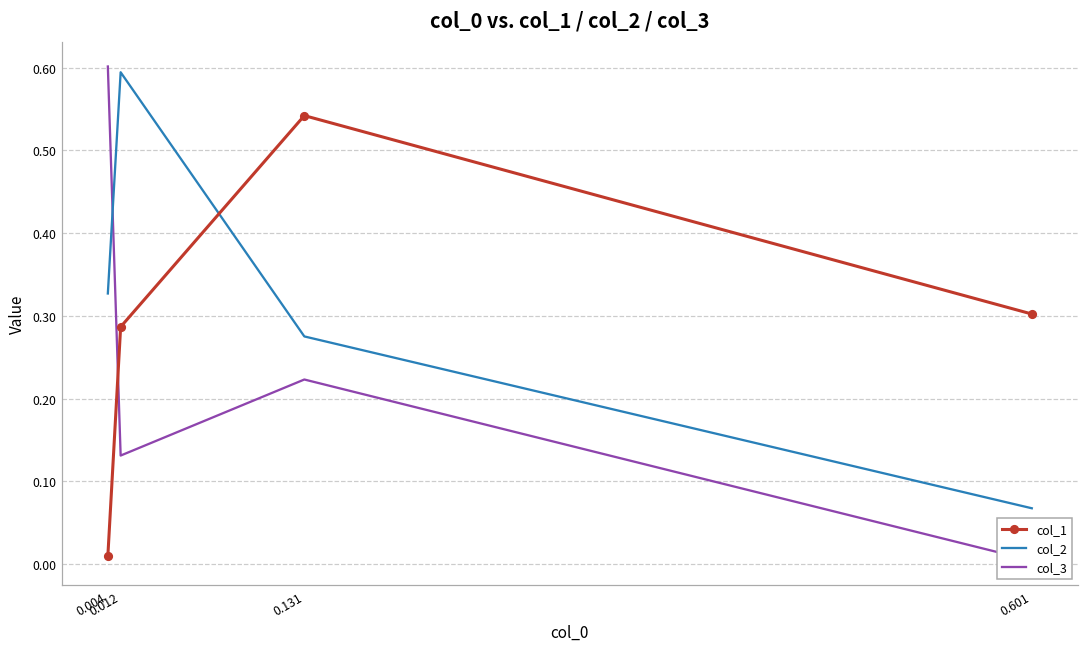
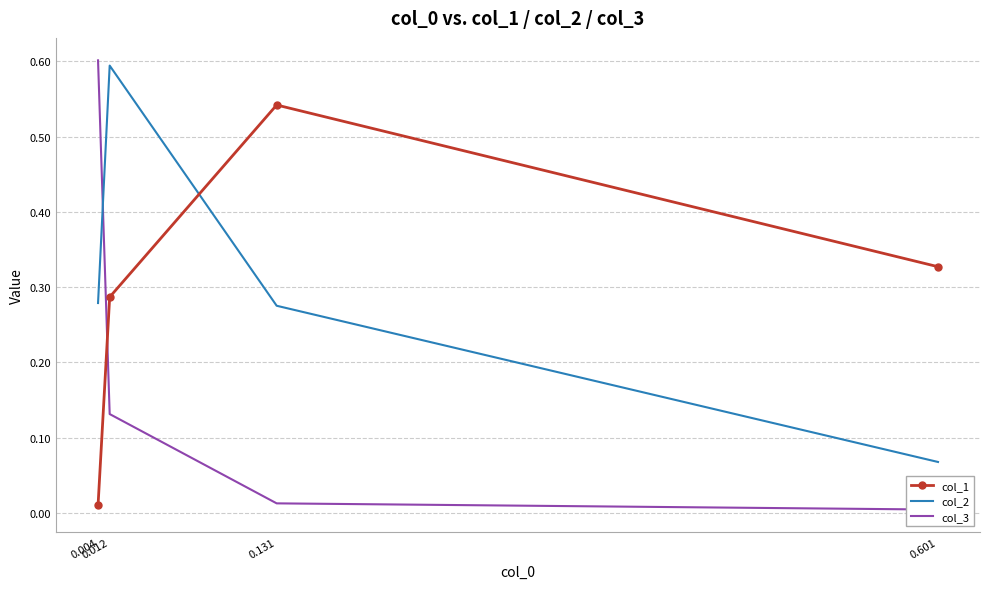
col_2, 0.004: 0.33 -> 0.28
col_3, 0.131: 0.22 -> 0.01
col_1, 0.601: 0.30 -> 0.33
